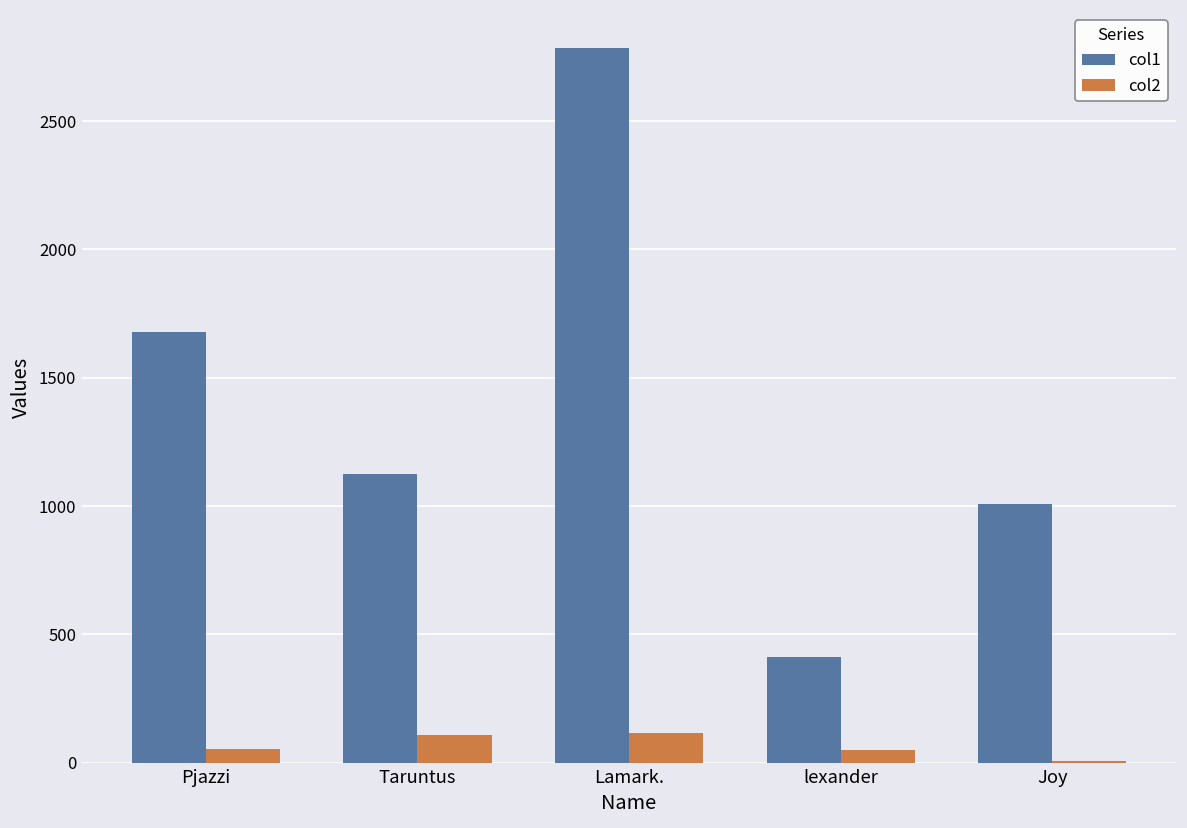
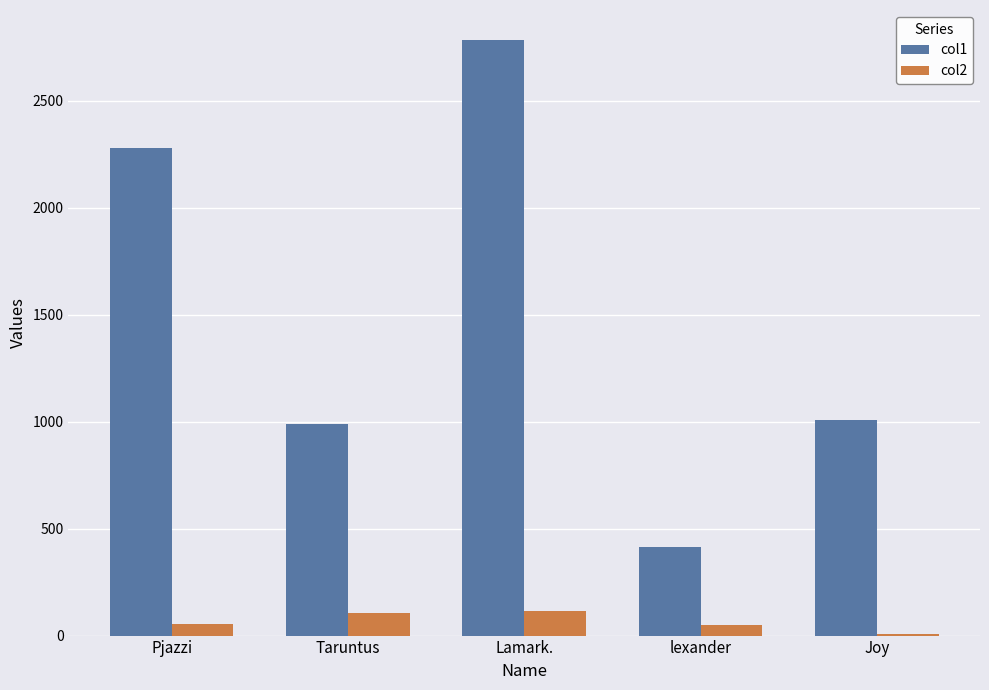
col1, Pjazzi: 1680 -> 2280
col1, Taruntus: 1130 -> 990
